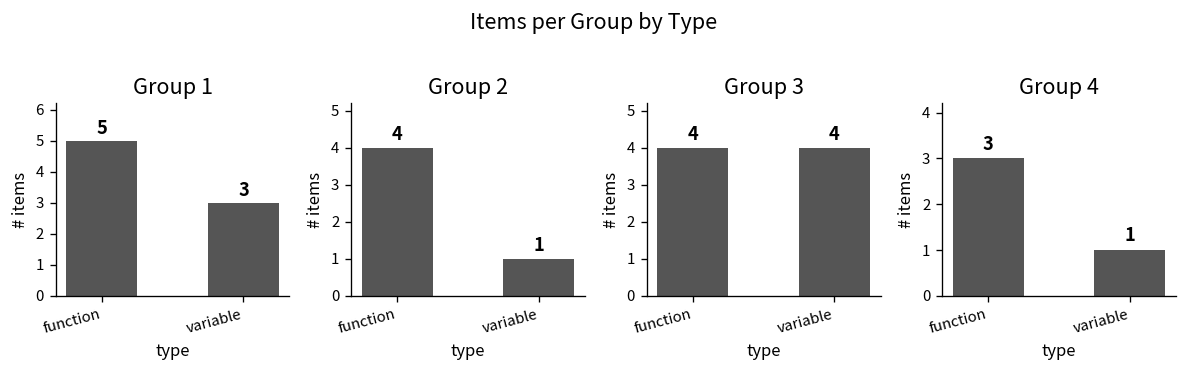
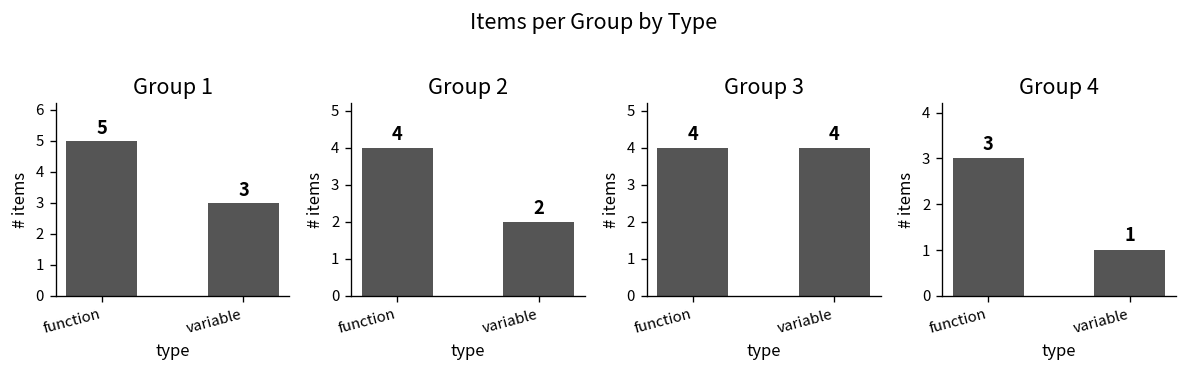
Group 2, variable: 1 -> 2
